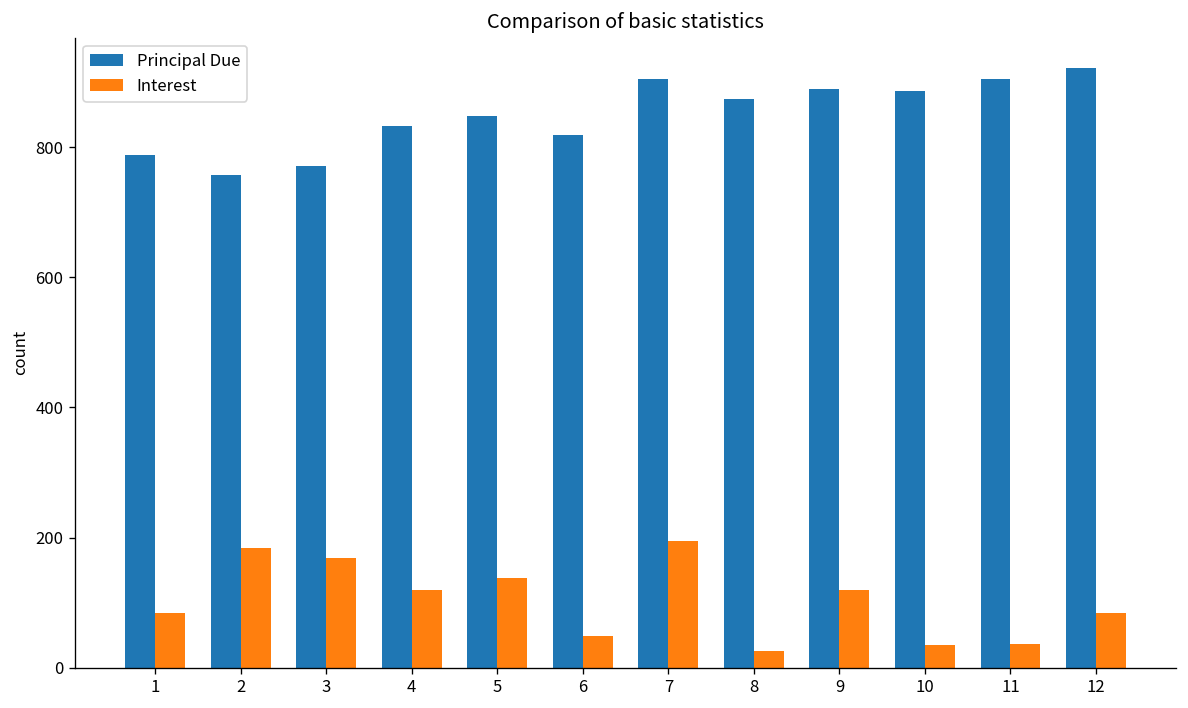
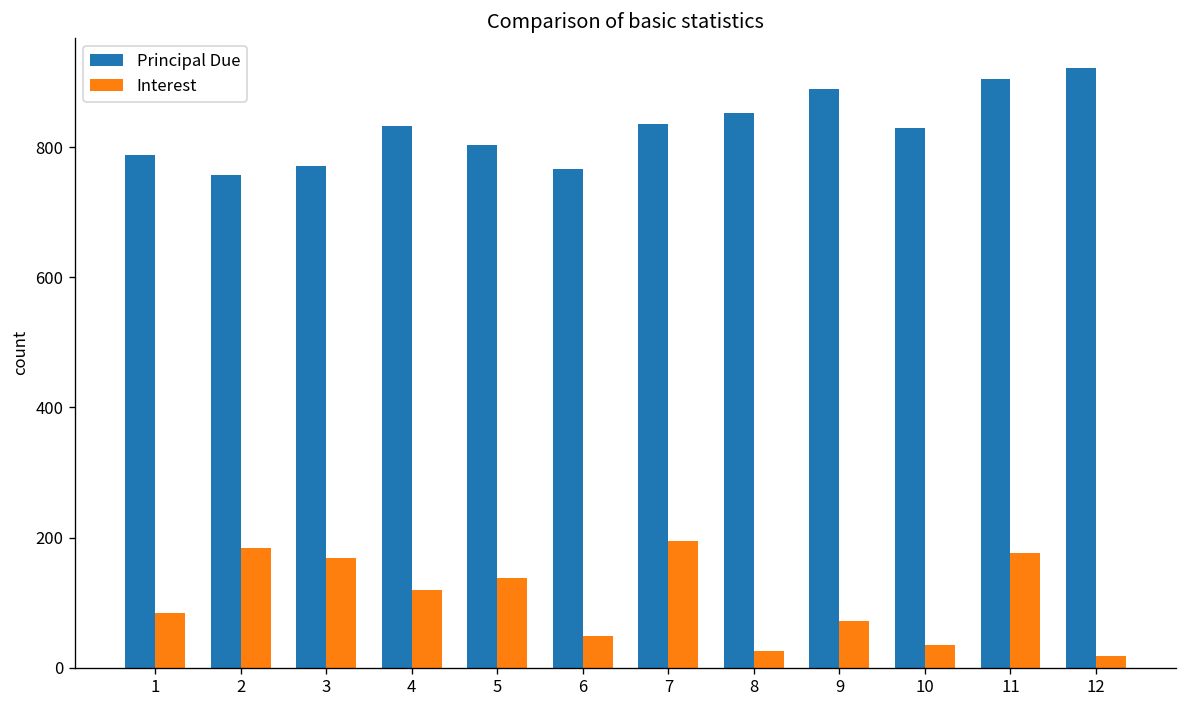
Principal Due, 5: 850 -> 800
Principal Due, 6: 820 -> 770
Principal Due, 7: 910 -> 840
Principal Due, 8: 870 -> 850
Interest, 9: 120 -> 70
Principal Due, 10: 890 -> 830
Interest, 11: 40 -> 180
Interest, 12: 80 -> 20
